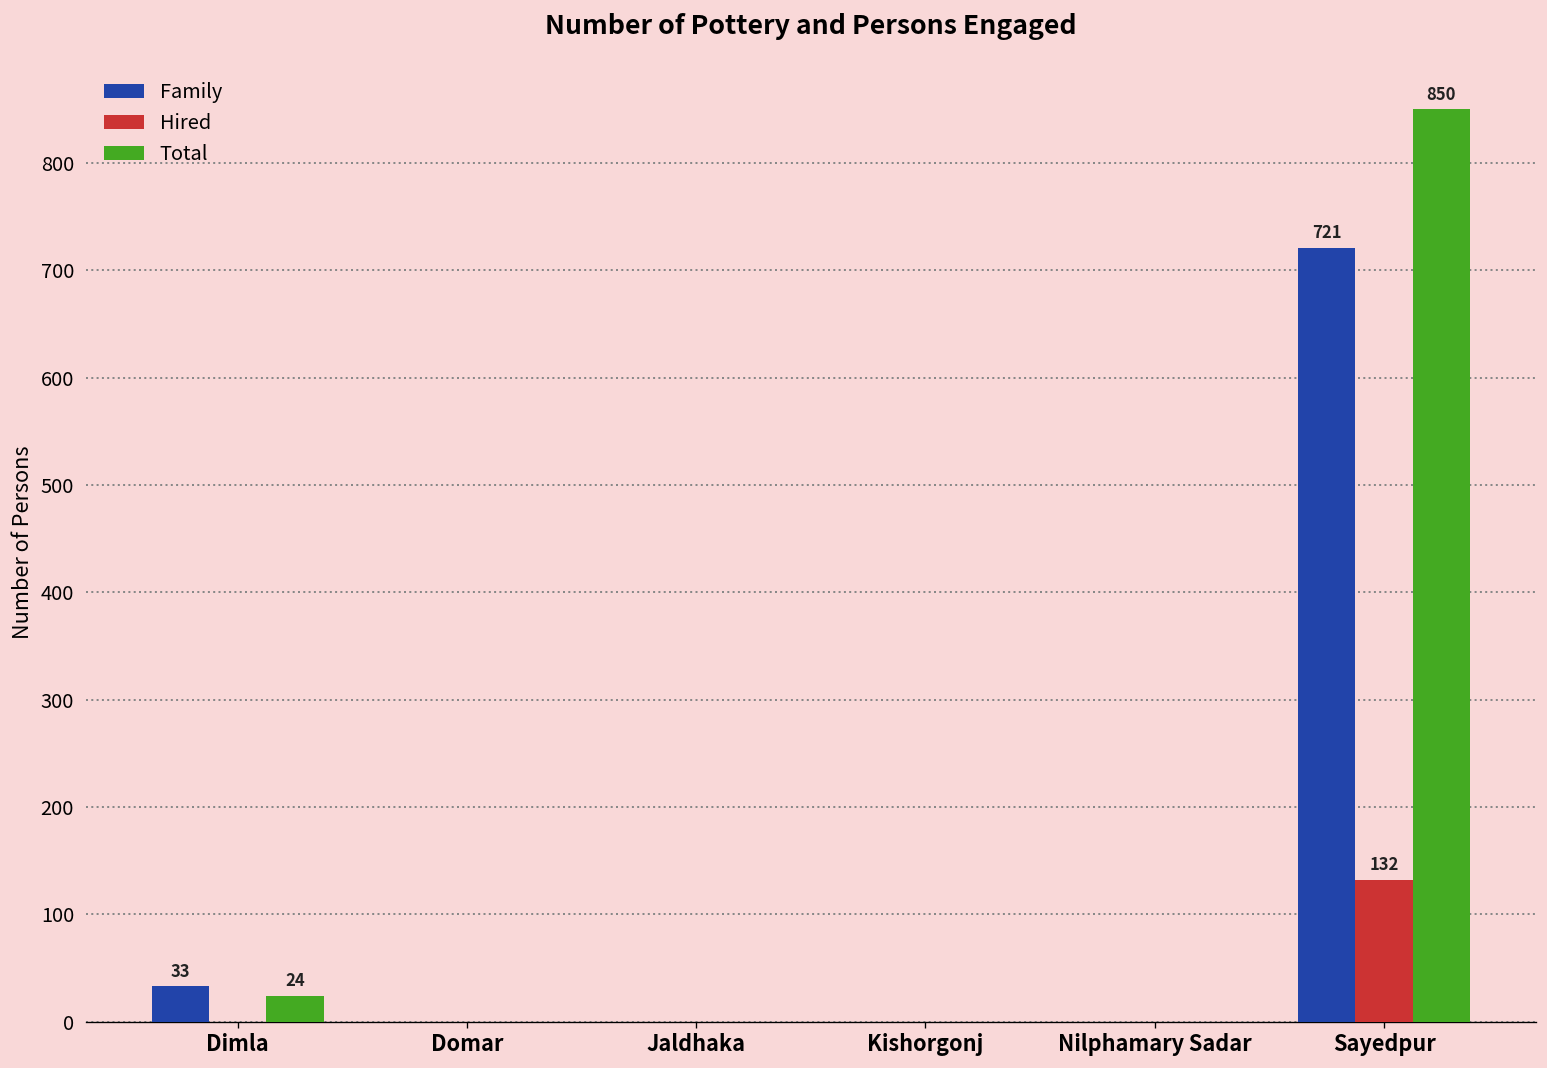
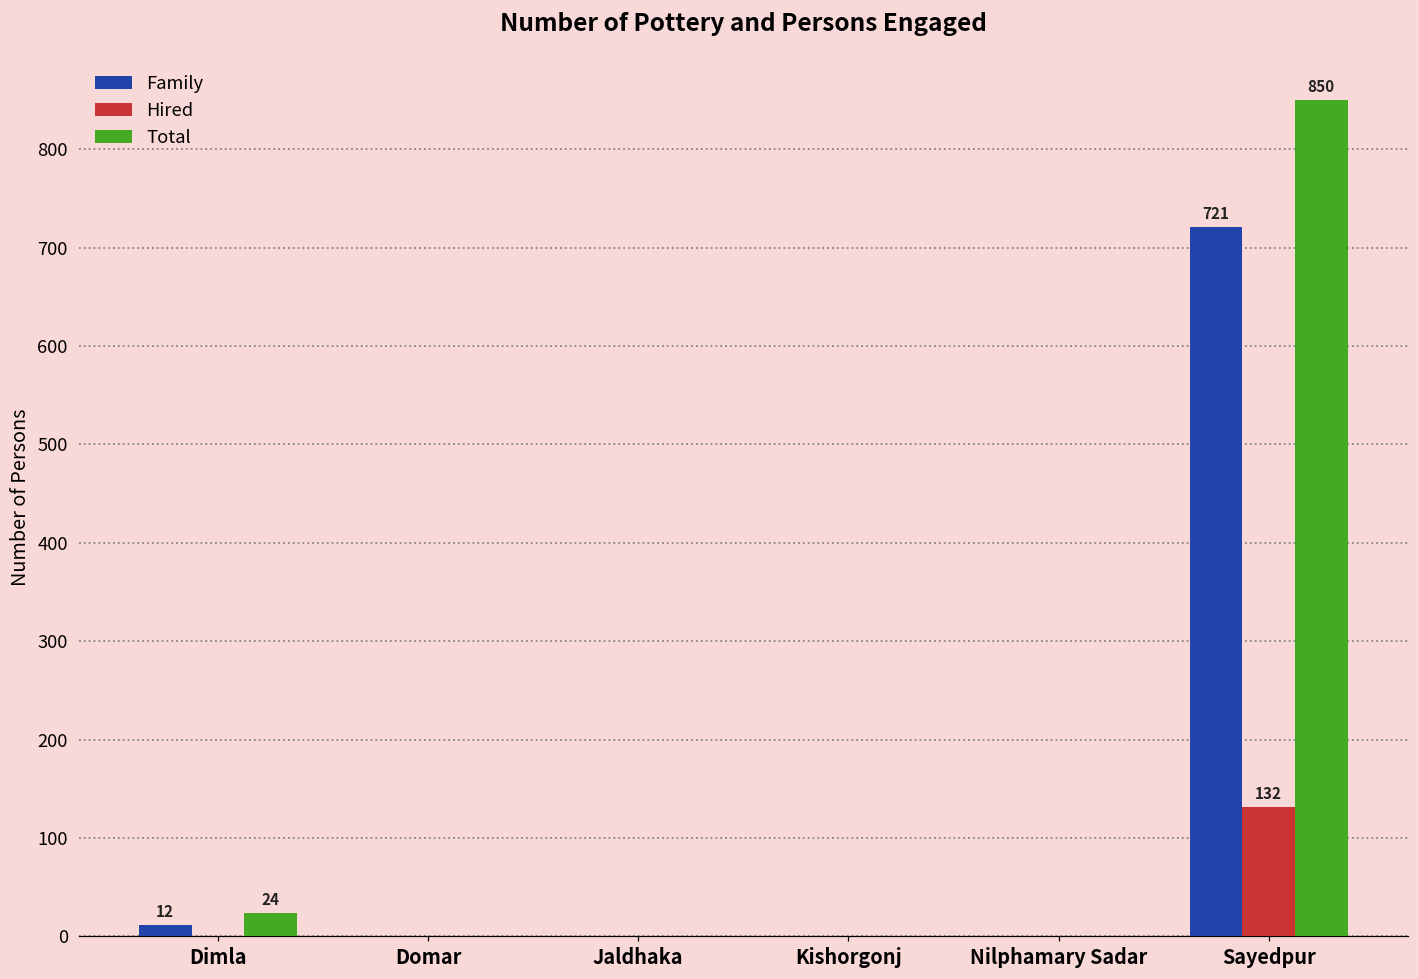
Family, Dimla: 33 -> 12
